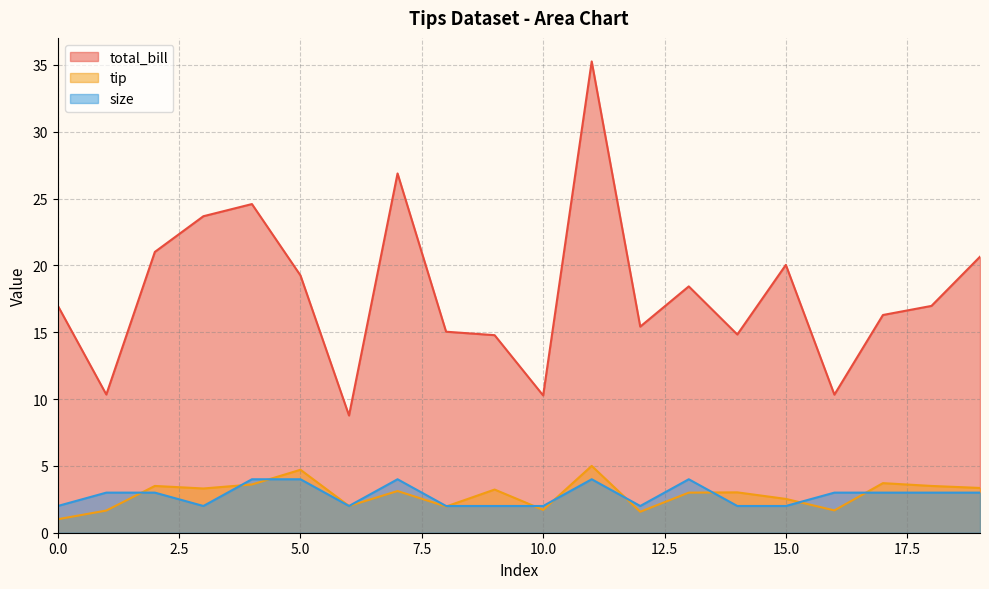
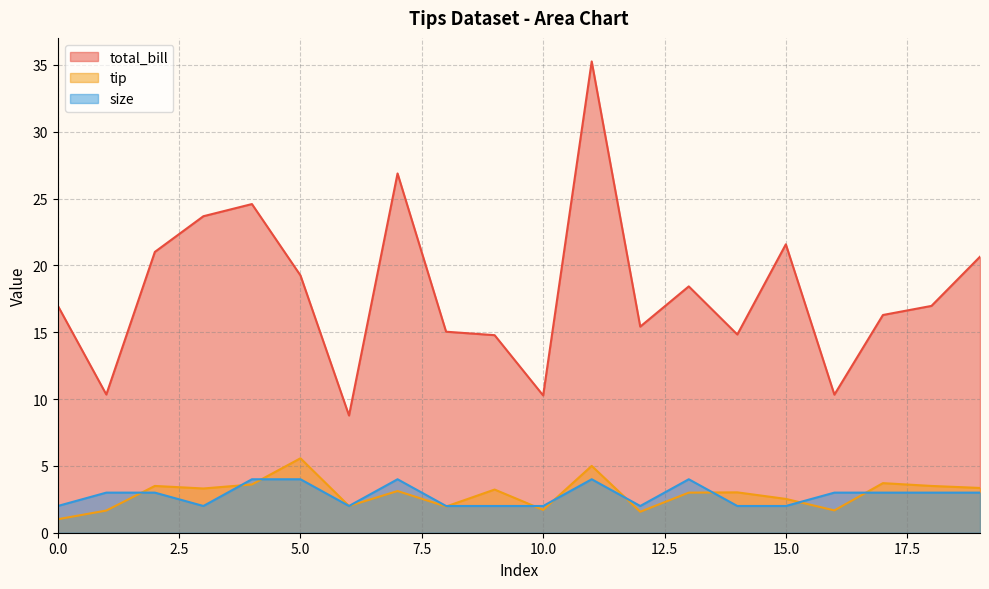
tip, 5.0: 4.7 -> 5.6
total_bill, 15.0: 20.0 -> 21.6
